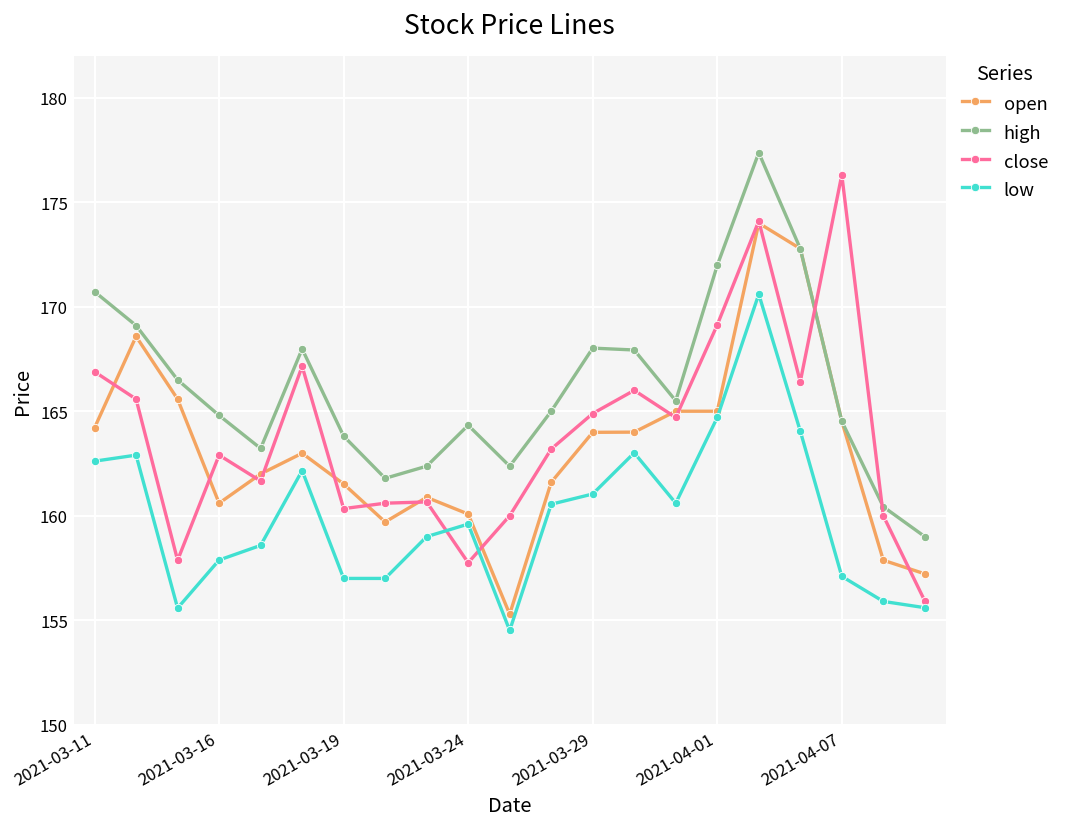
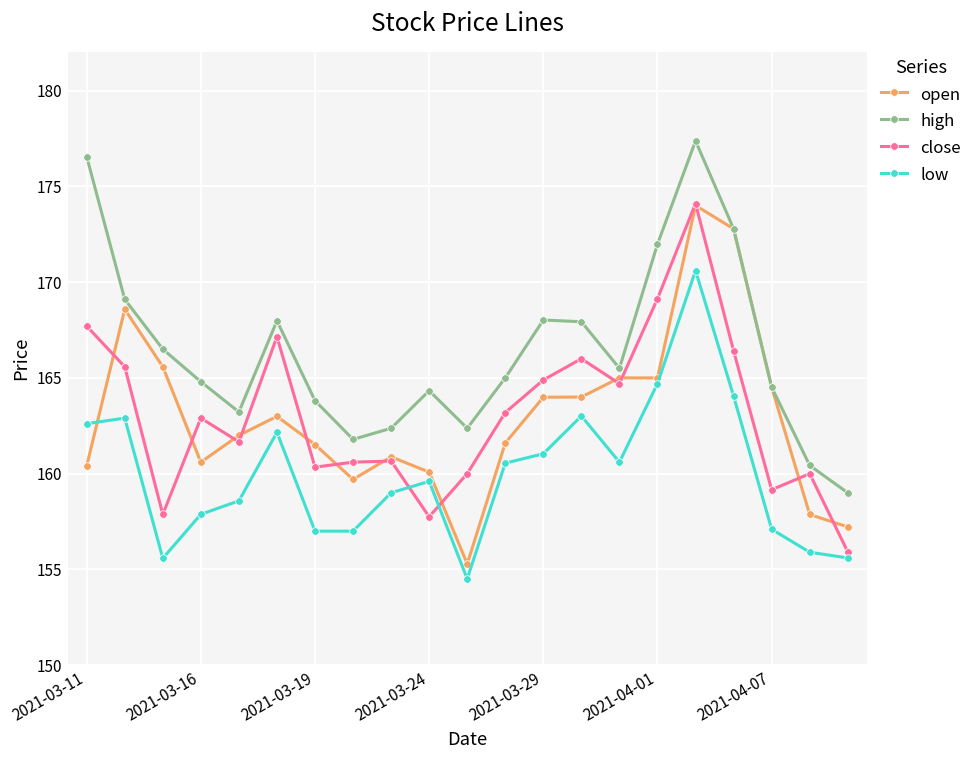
open, 2021-03-11: 164.2 -> 160.4
high, 2021-03-11: 170.7 -> 176.6
close, 2021-03-11: 166.9 -> 167.7
close, 2021-04-07: 176.3 -> 159.2
